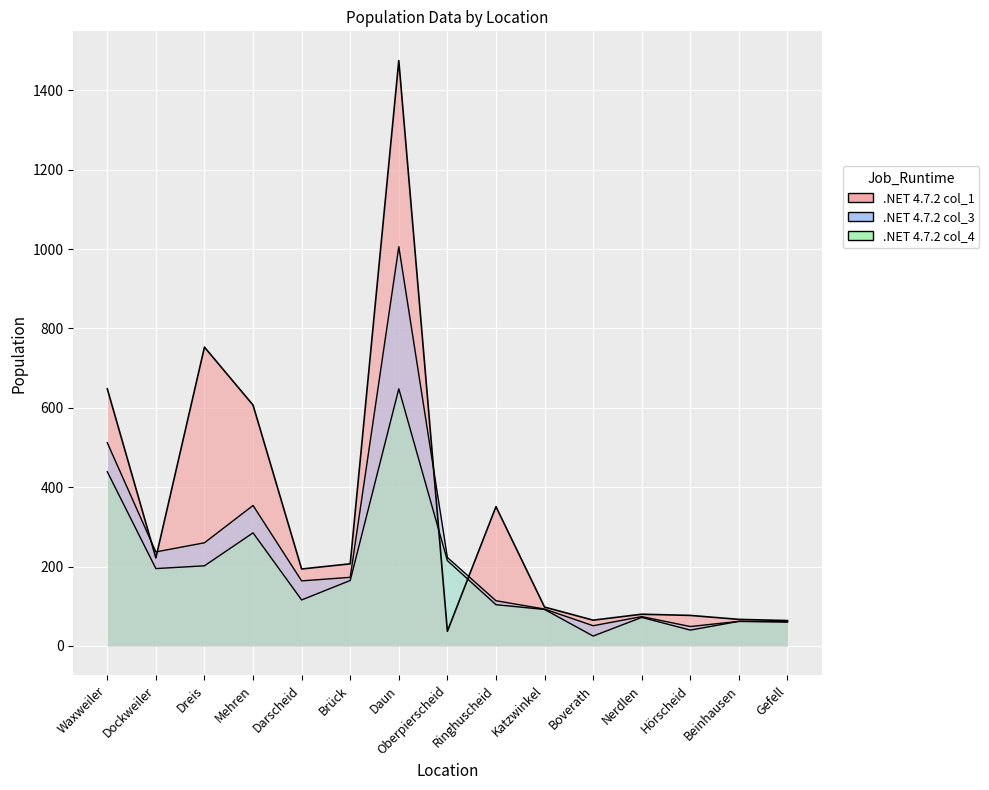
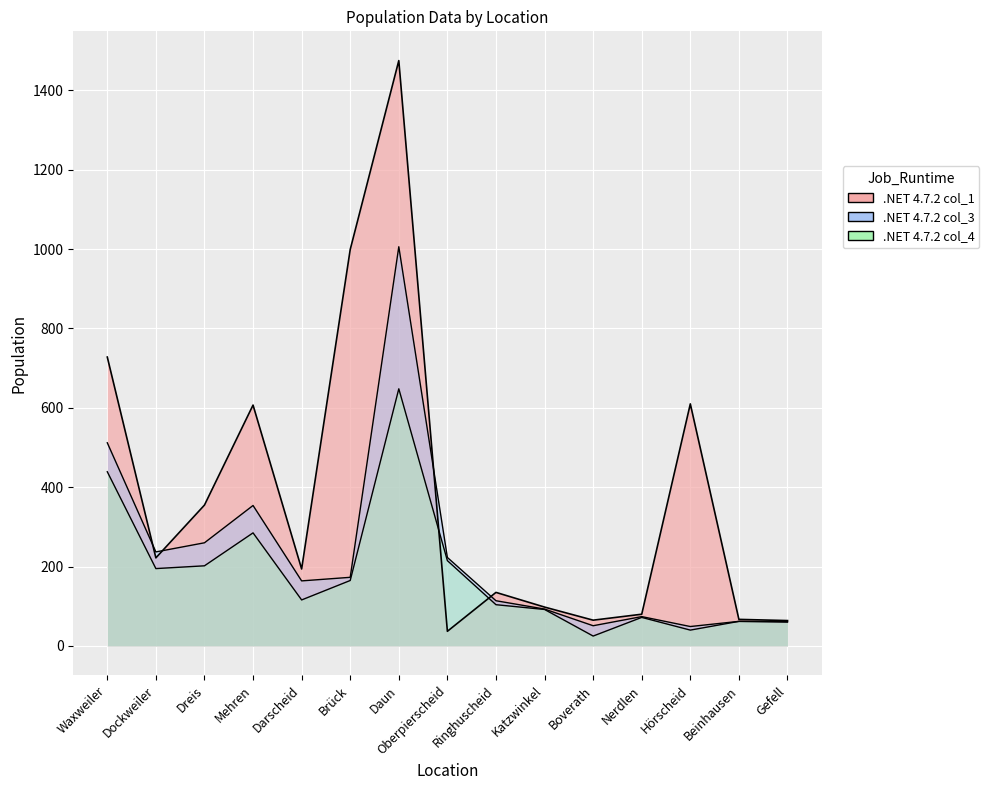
.NET 4.7.2 col_1, Waxweiler: 650 -> 730
.NET 4.7.2 col_1, Dreis: 750 -> 360
.NET 4.7.2 col_1, Brück: 210 -> 1000
.NET 4.7.2 col_1, Ringhuscheid: 350 -> 140
.NET 4.7.2 col_1, Hörscheid: 80 -> 610
